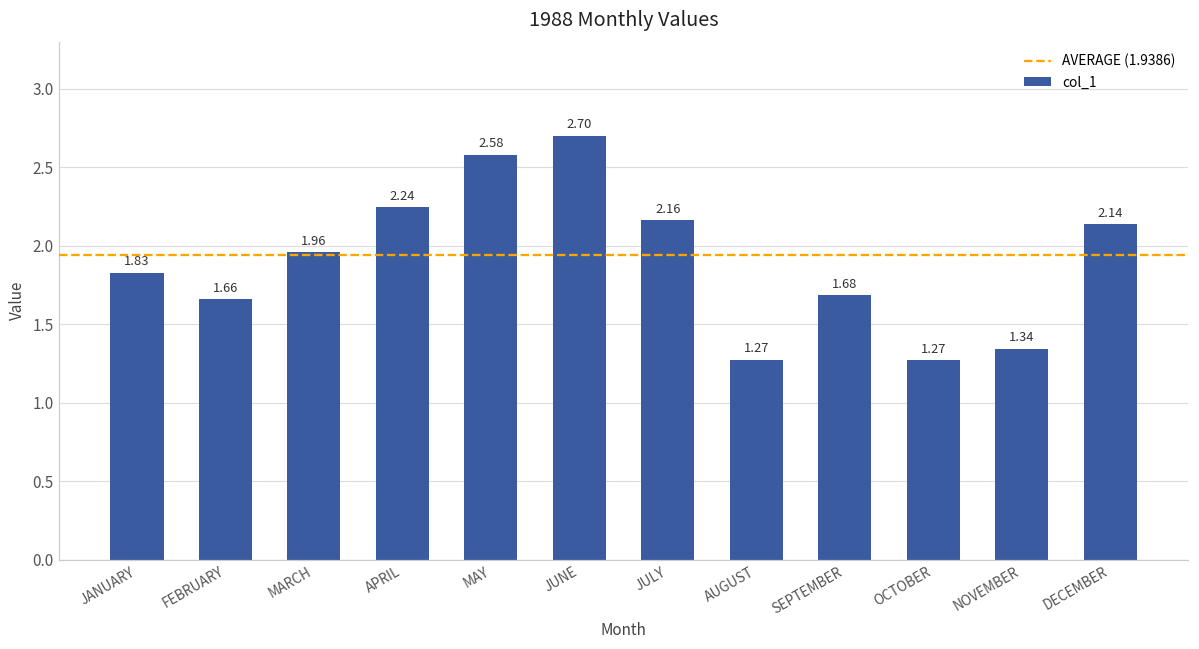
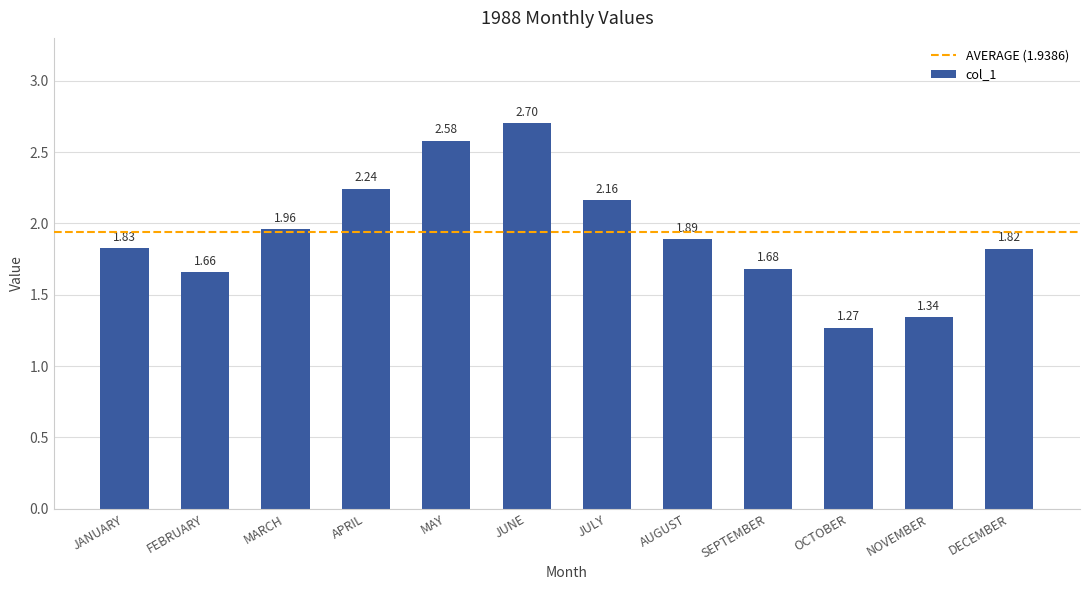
AUGUST: 1.27 -> 1.89
DECEMBER: 2.14 -> 1.82
